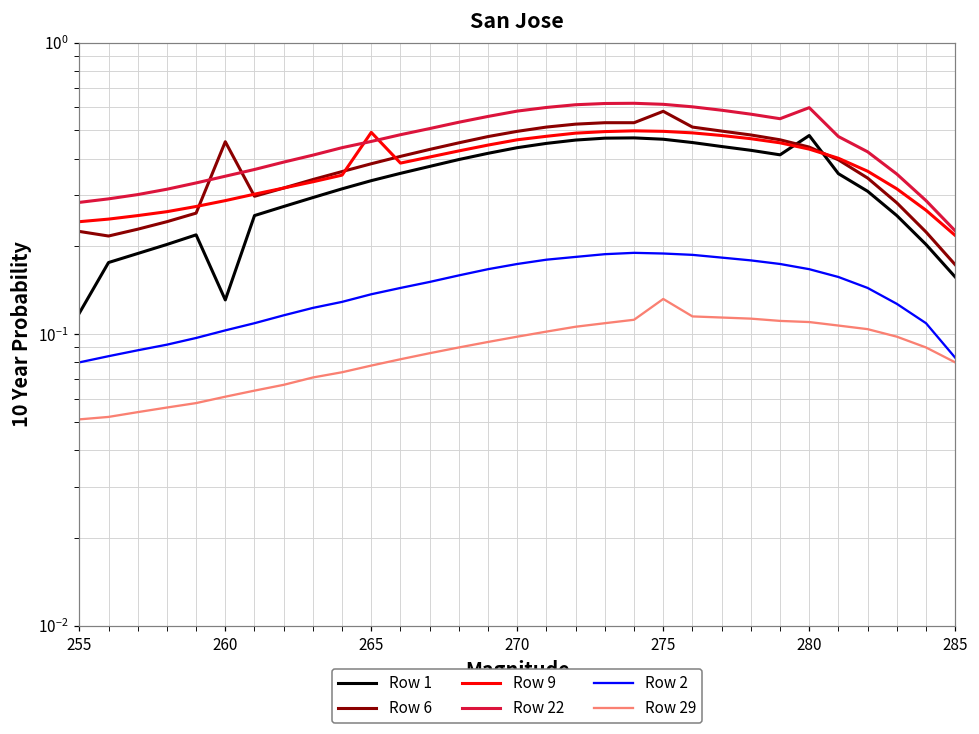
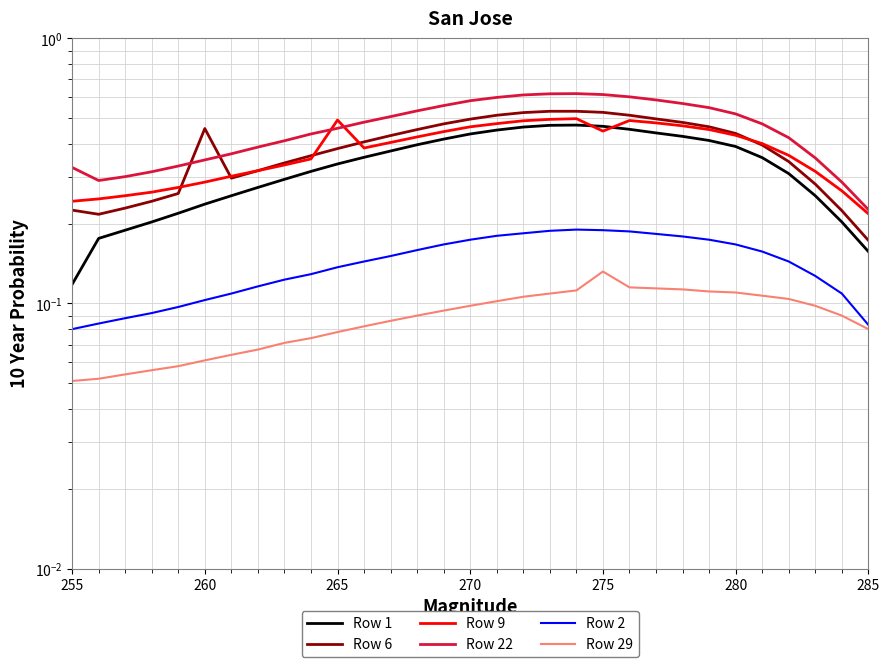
Row 22, 255: 0.28 -> 0.33
Row 1, 260: 0.13 -> 0.24
Row 6, 275: 0.58 -> 0.53
Row 9, 275: 0.50 -> 0.45
Row 1, 280: 0.48 -> 0.39
Row 22, 280: 0.60 -> 0.52
